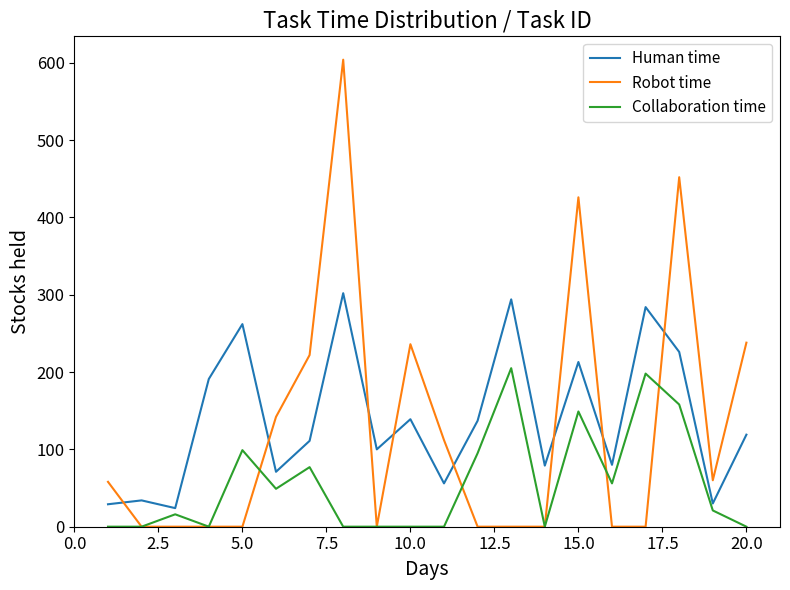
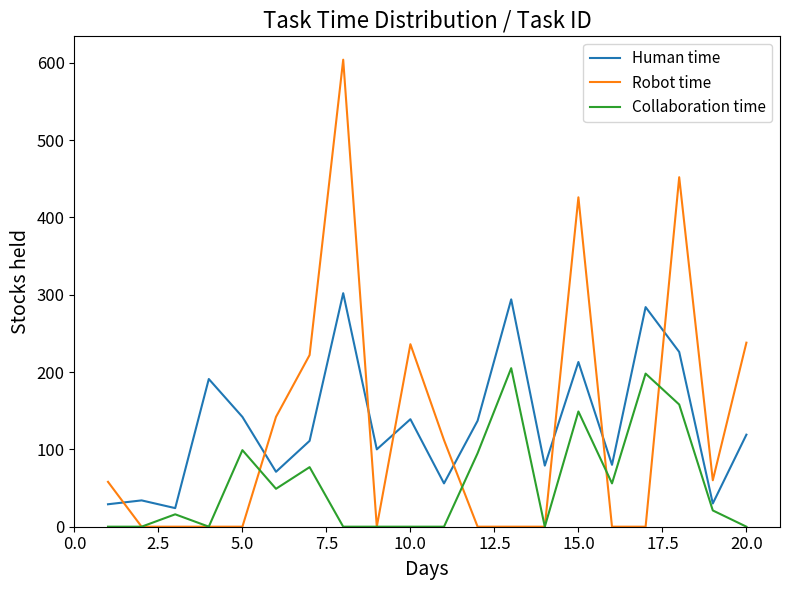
Human time, 5.0: 260 -> 140
